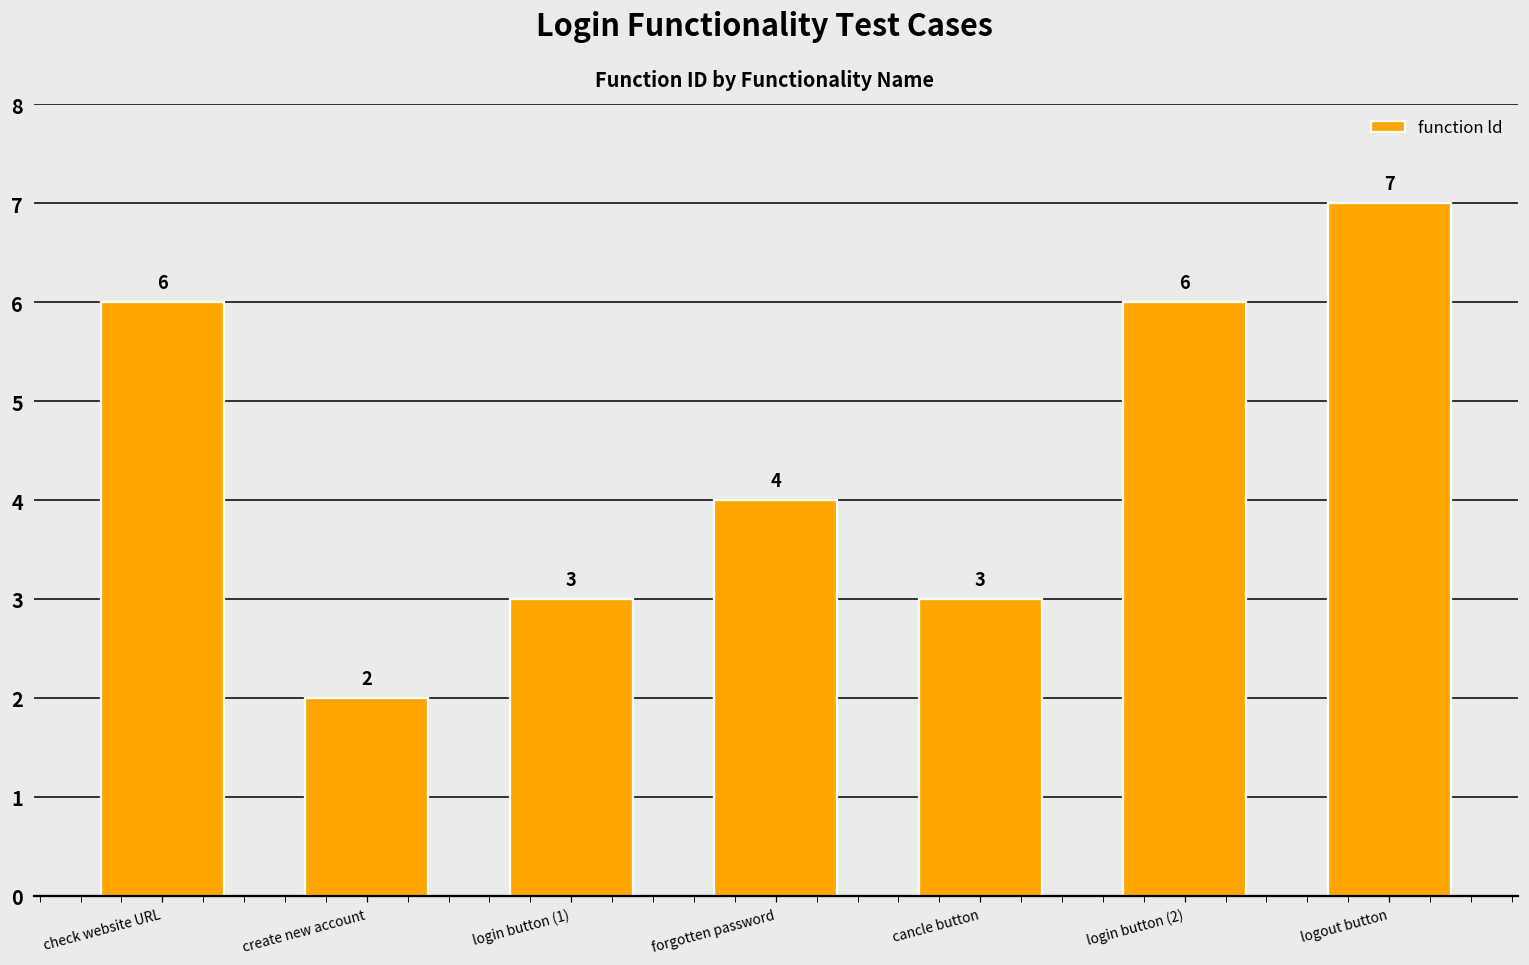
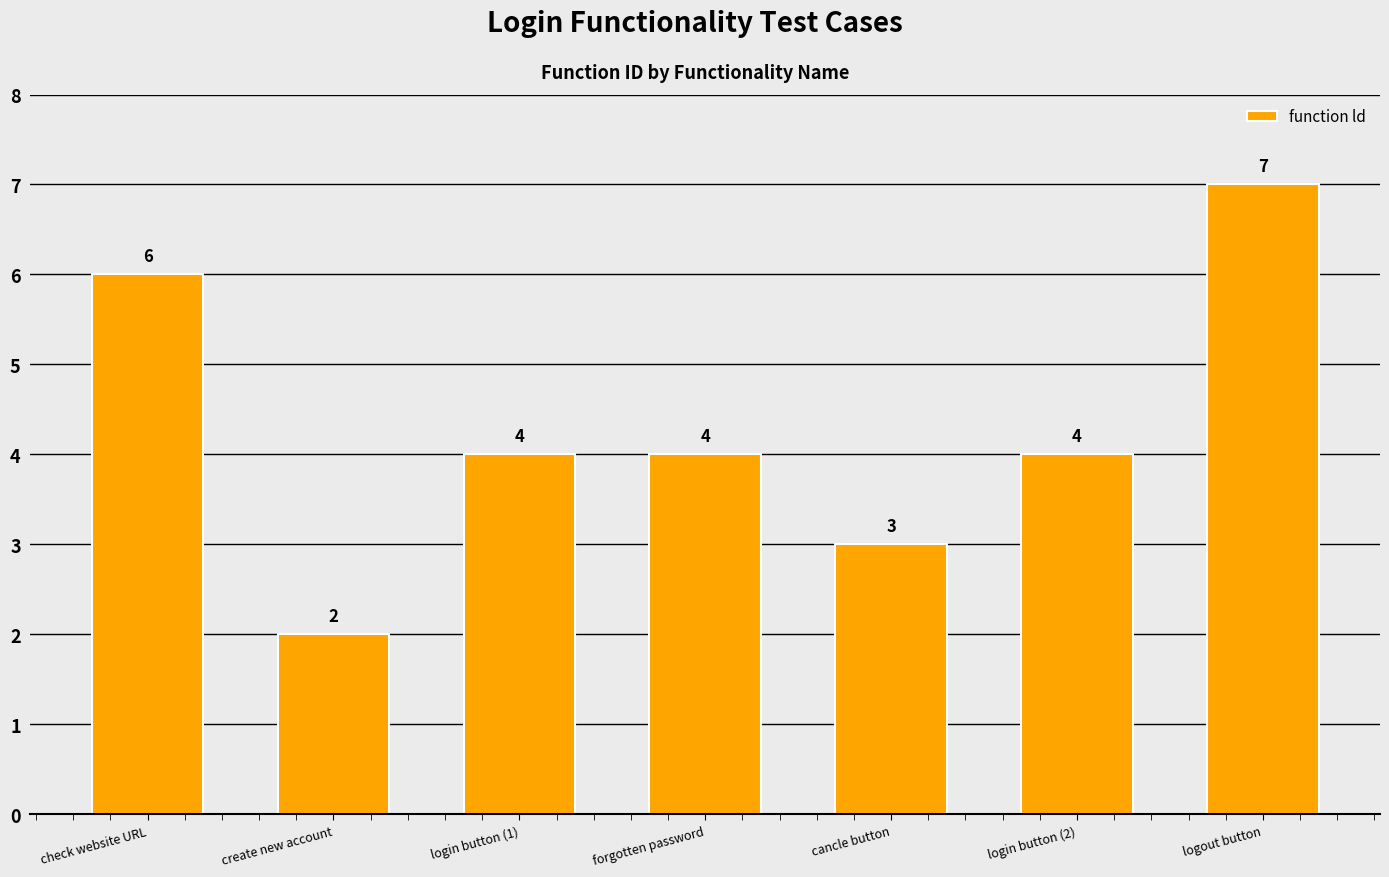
login button (1): 3 -> 4
login button (2): 6 -> 4
